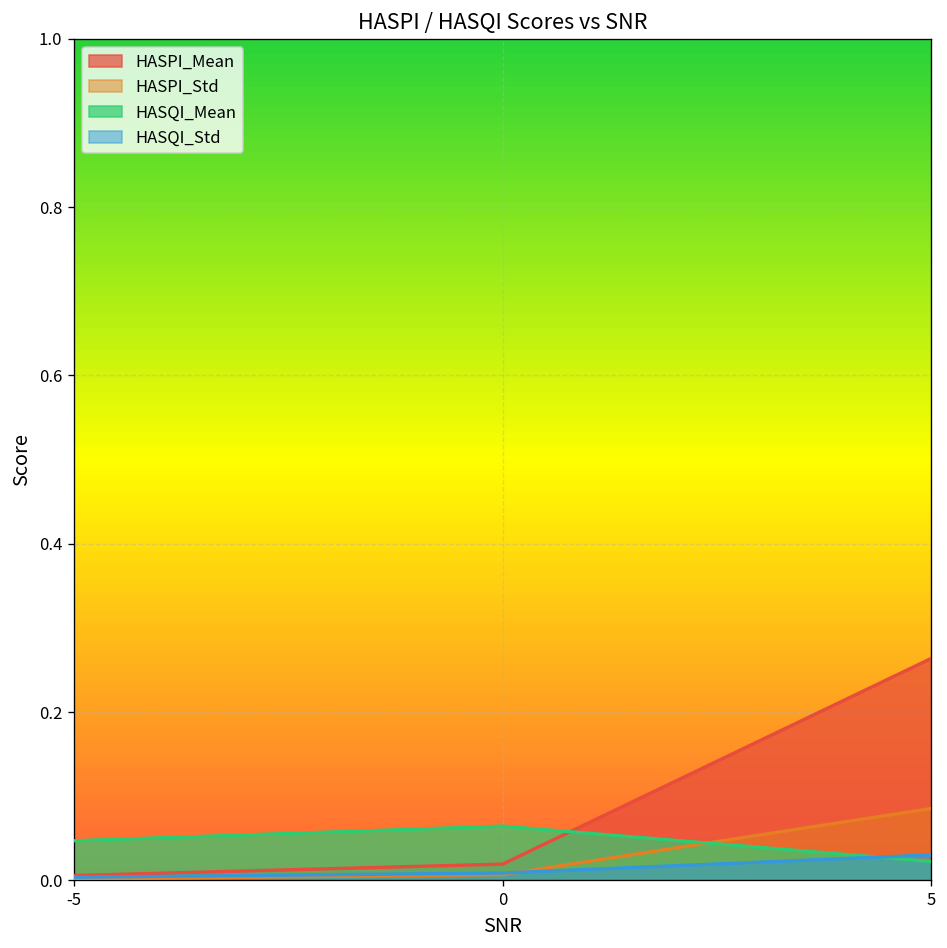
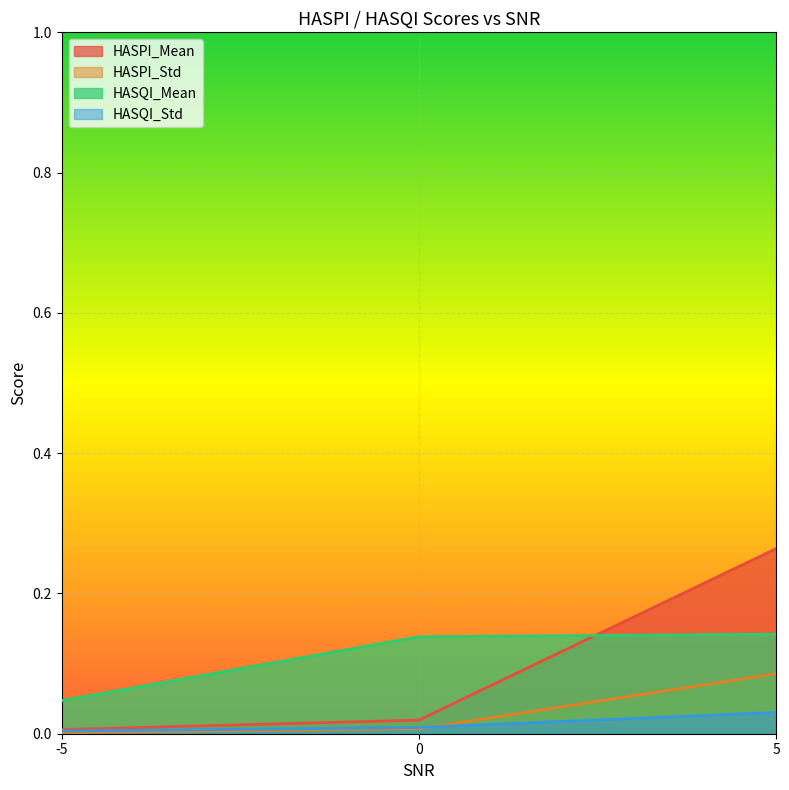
HASQI_Mean, 0: 0.06 -> 0.14
HASQI_Mean, 5: 0.02 -> 0.14
